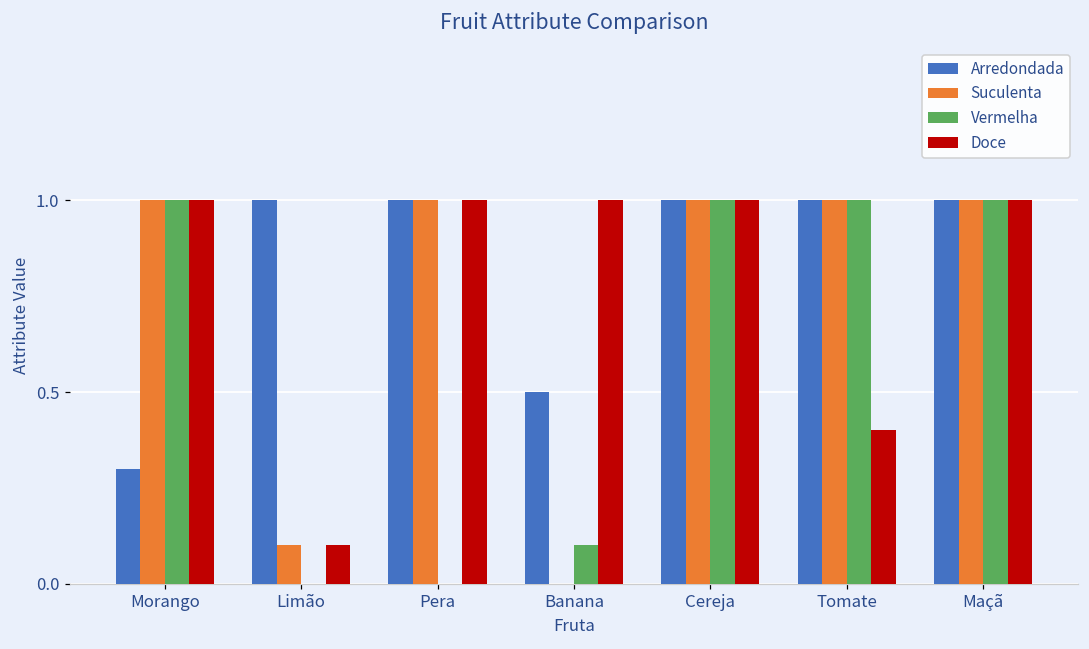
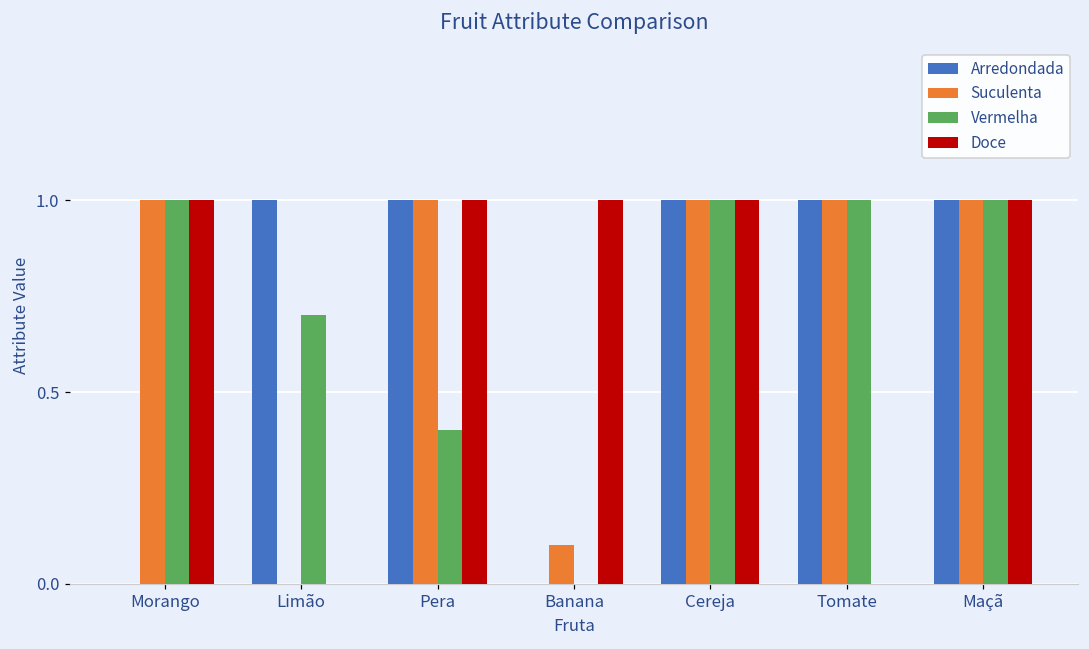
Arredondada, Morango: 0.3 -> 0.0
Suculenta, Limão: 0.1 -> 0.0
Vermelha, Limão: 0.0 -> 0.7
Doce, Limão: 0.1 -> 0.0
Vermelha, Pera: 0.0 -> 0.4
Arredondada, Banana: 0.5 -> 0.0
Suculenta, Banana: 0.0 -> 0.1
Vermelha, Banana: 0.1 -> 0.0
Doce, Tomate: 0.4 -> 0.0
